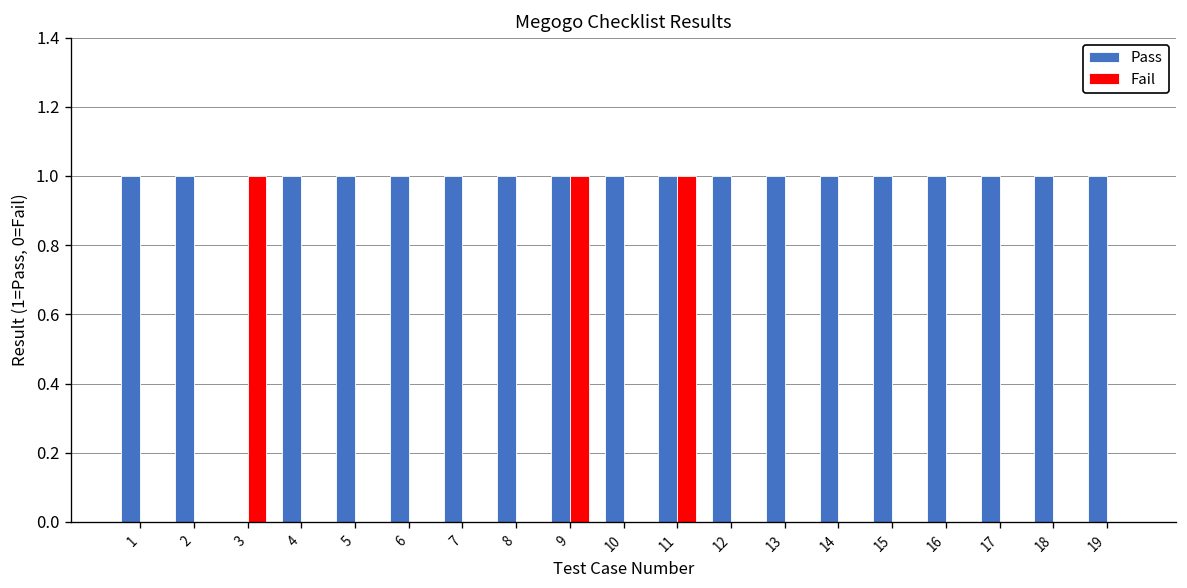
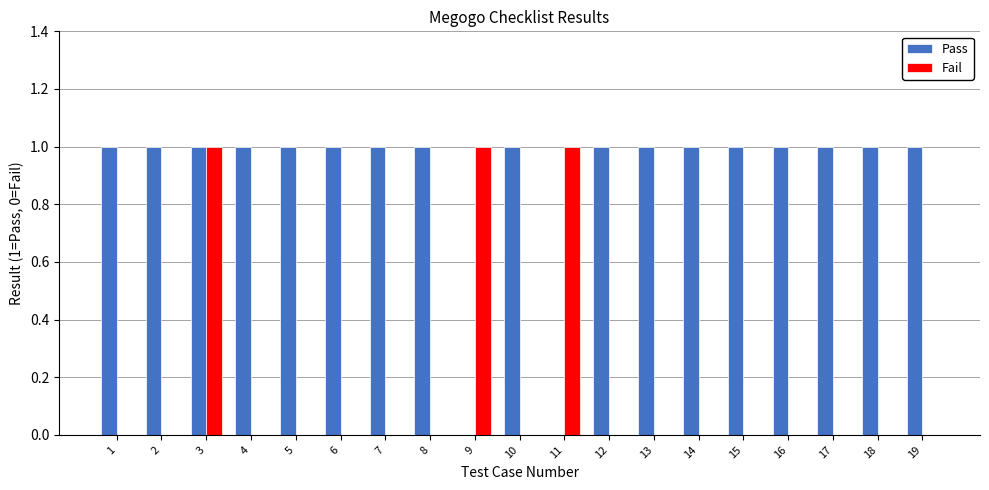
Pass, 3: 0 -> 1
Pass, 9: 1 -> 0
Pass, 11: 1 -> 0
